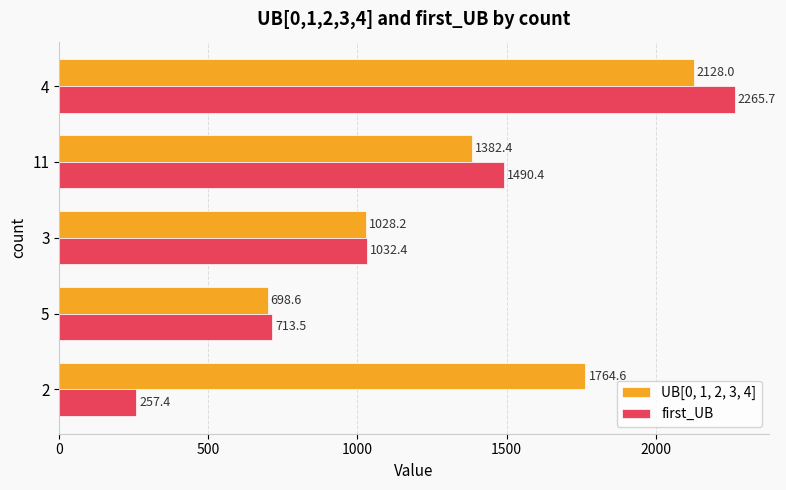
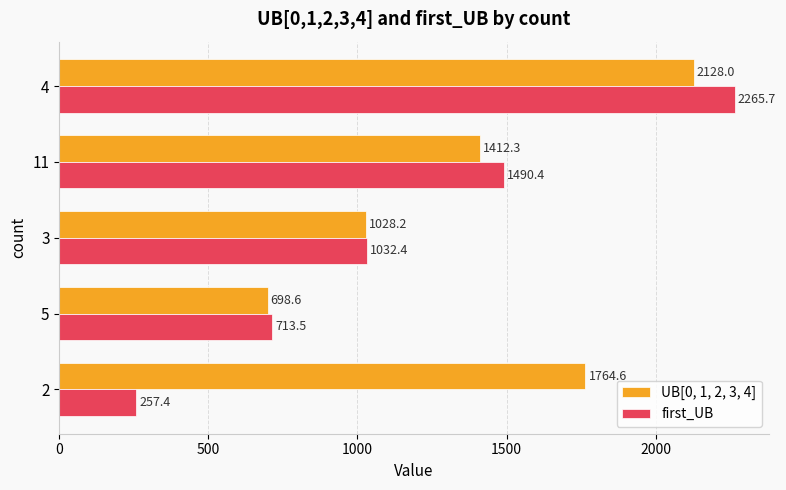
UB[0, 1, 2, 3, 4], 11: 1382.4 -> 1412.3
